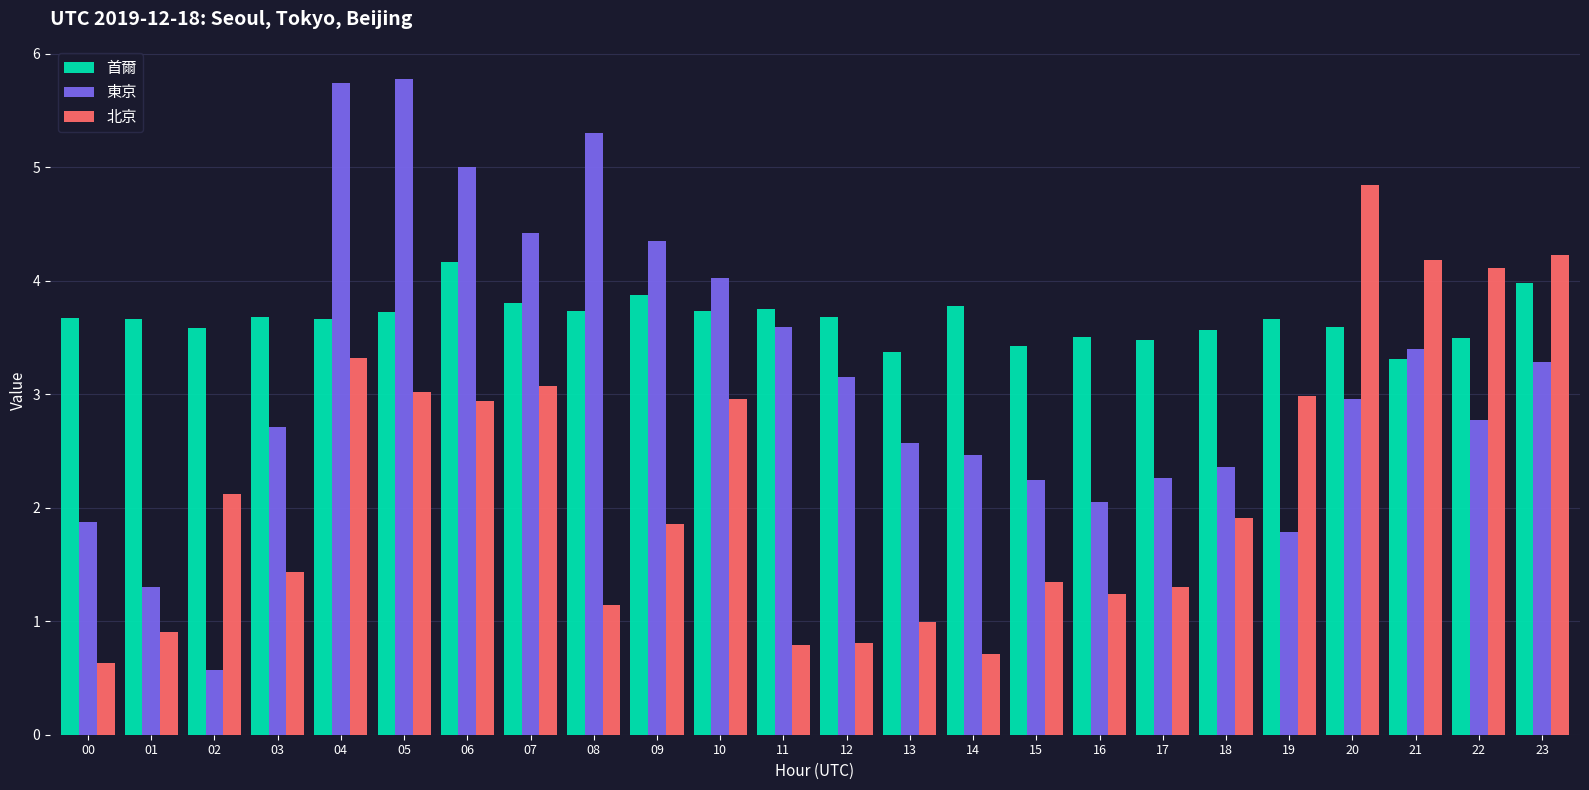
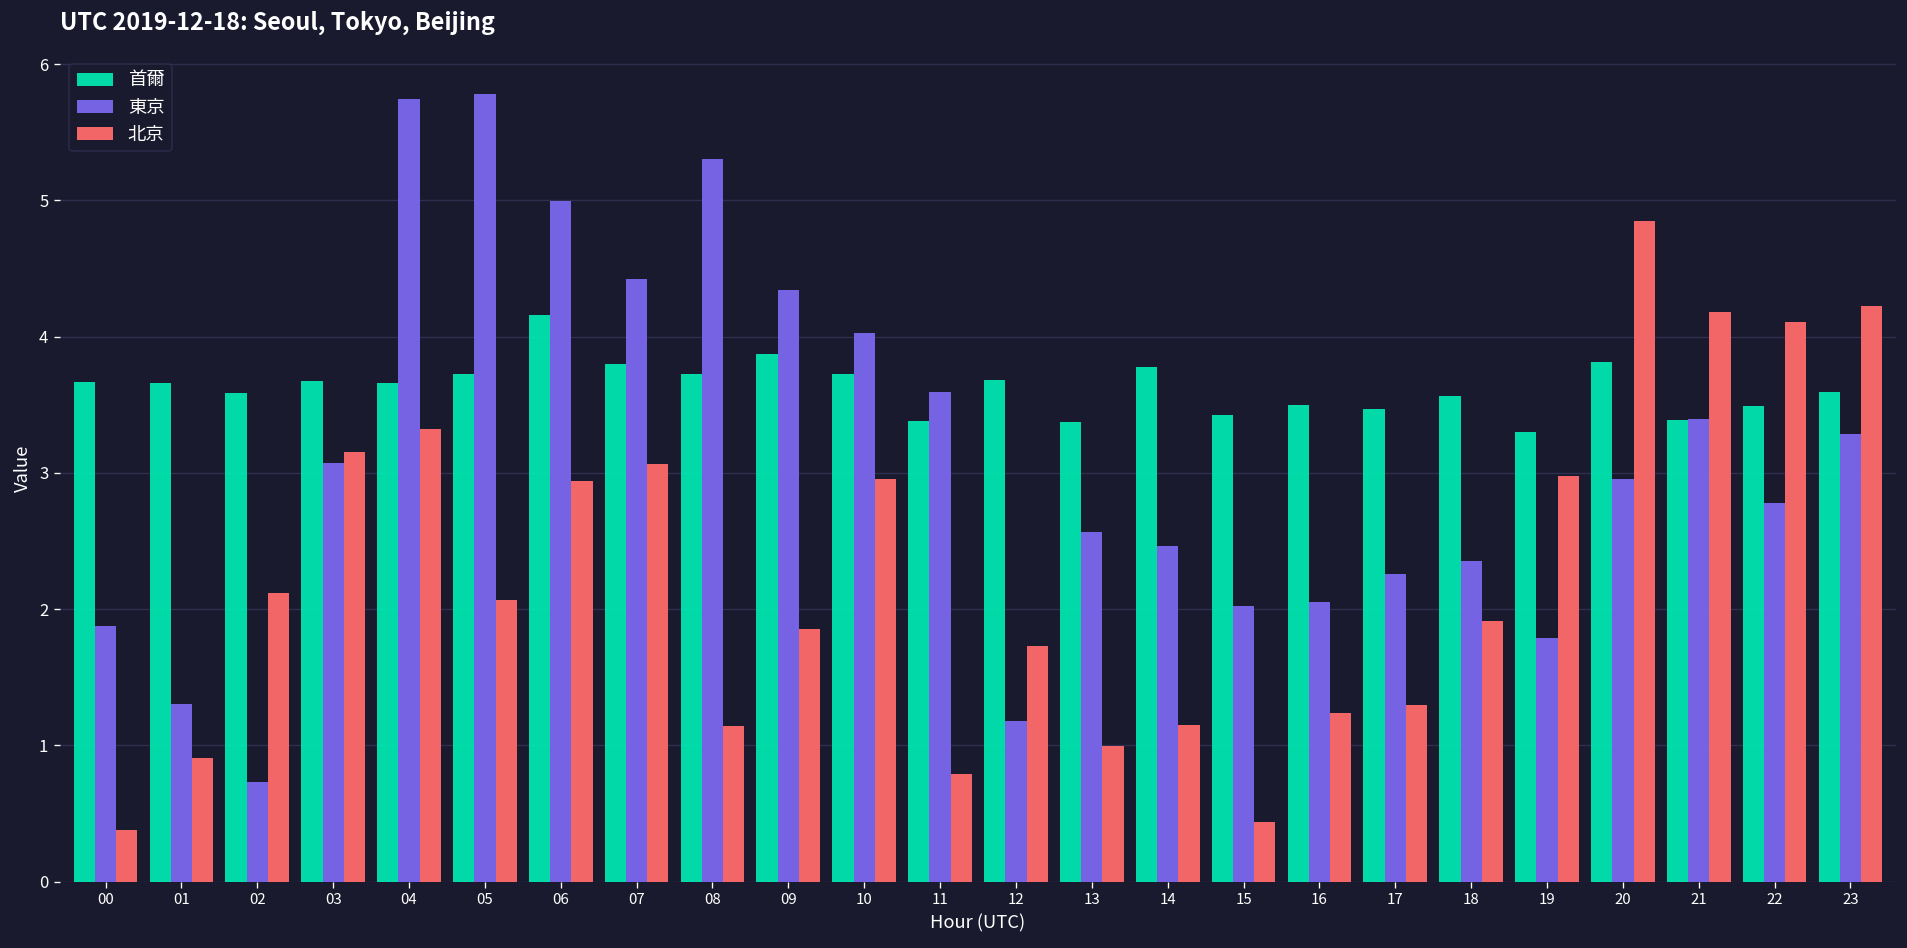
北京, 00: 0.63 -> 0.38
東京, 02: 0.57 -> 0.73
東京, 03: 2.71 -> 3.07
北京, 03: 1.43 -> 3.15
北京, 05: 3.02 -> 2.07
首爾, 11: 3.75 -> 3.38
東京, 12: 3.15 -> 1.18
北京, 12: 0.81 -> 1.73
北京, 14: 0.71 -> 1.15
東京, 15: 2.24 -> 2.02
北京, 15: 1.35 -> 0.44
首爾, 19: 3.66 -> 3.30
首爾, 20: 3.59 -> 3.81
首爾, 21: 3.31 -> 3.39
首爾, 23: 3.98 -> 3.60
